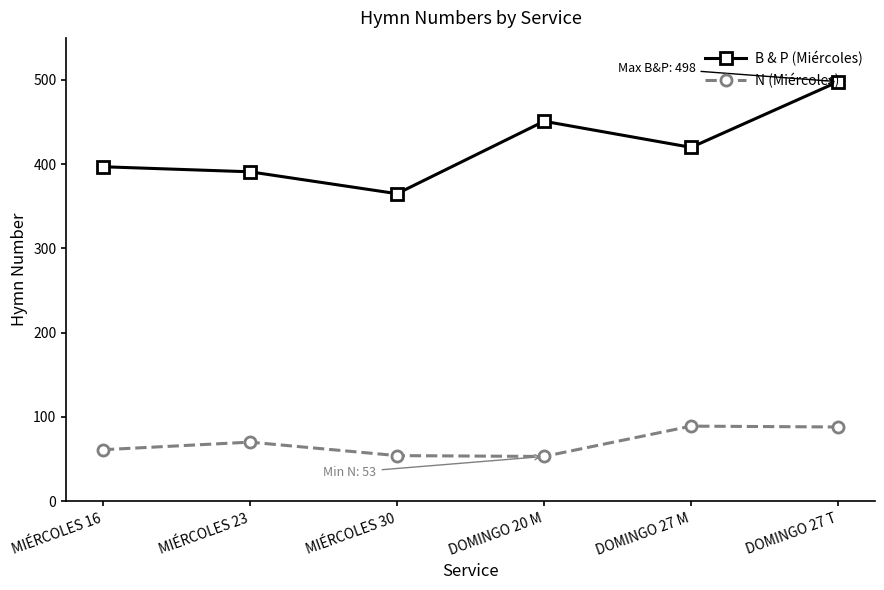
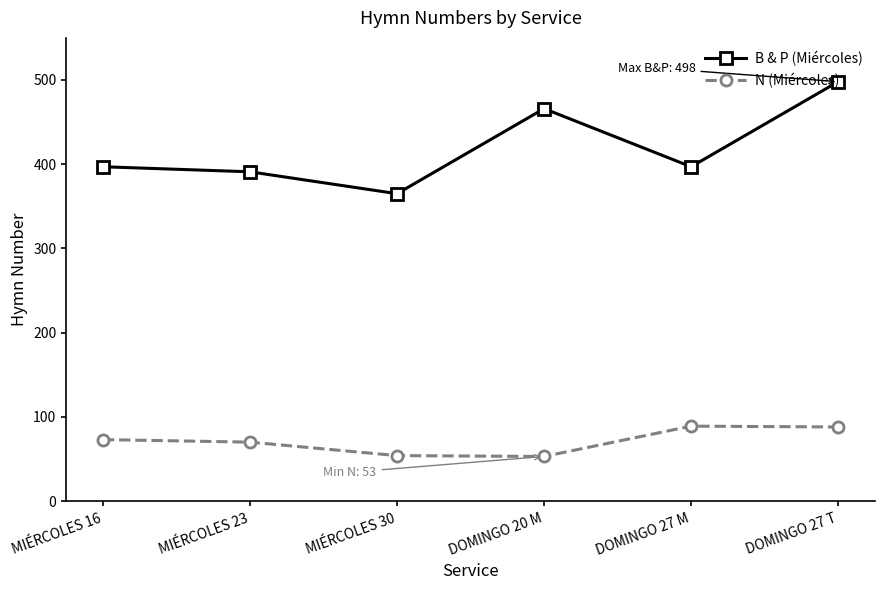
N (Miércoles), MIÉRCOLES 16: 60 -> 70
B & P (Miércoles), DOMINGO 20 M: 450 -> 470
B & P (Miércoles), DOMINGO 27 M: 420 -> 400
